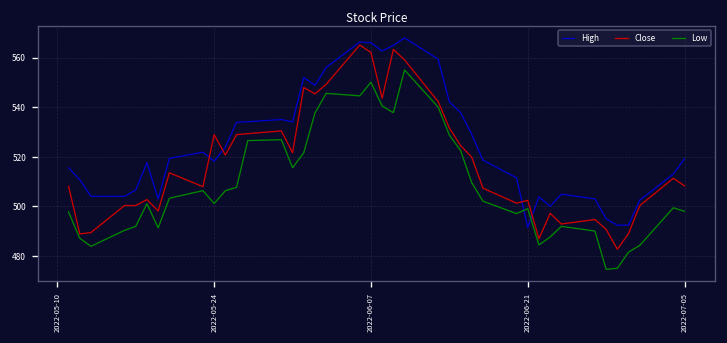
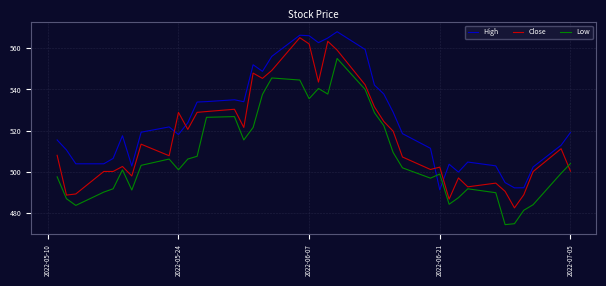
Low, 2022-06-07: 550 -> 536
Close, 2022-07-05: 508 -> 500
Low, 2022-07-05: 498 -> 504
